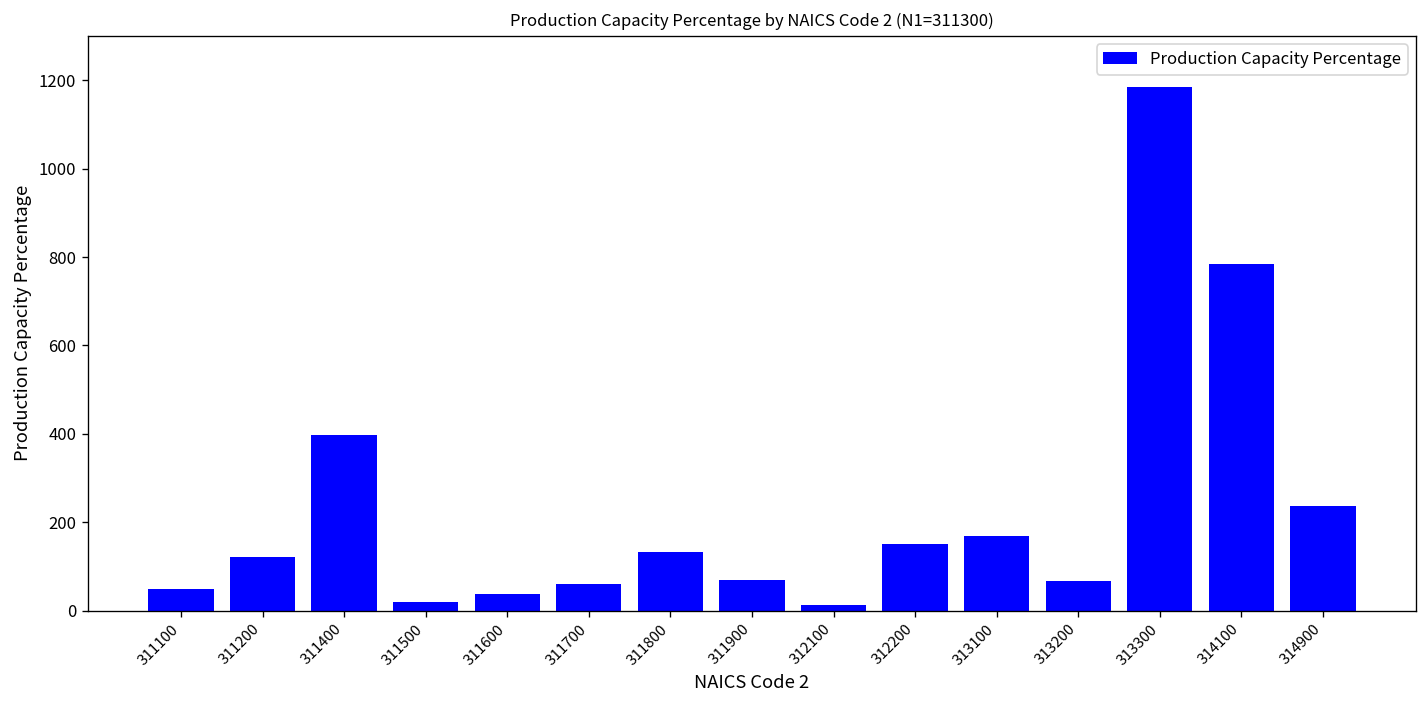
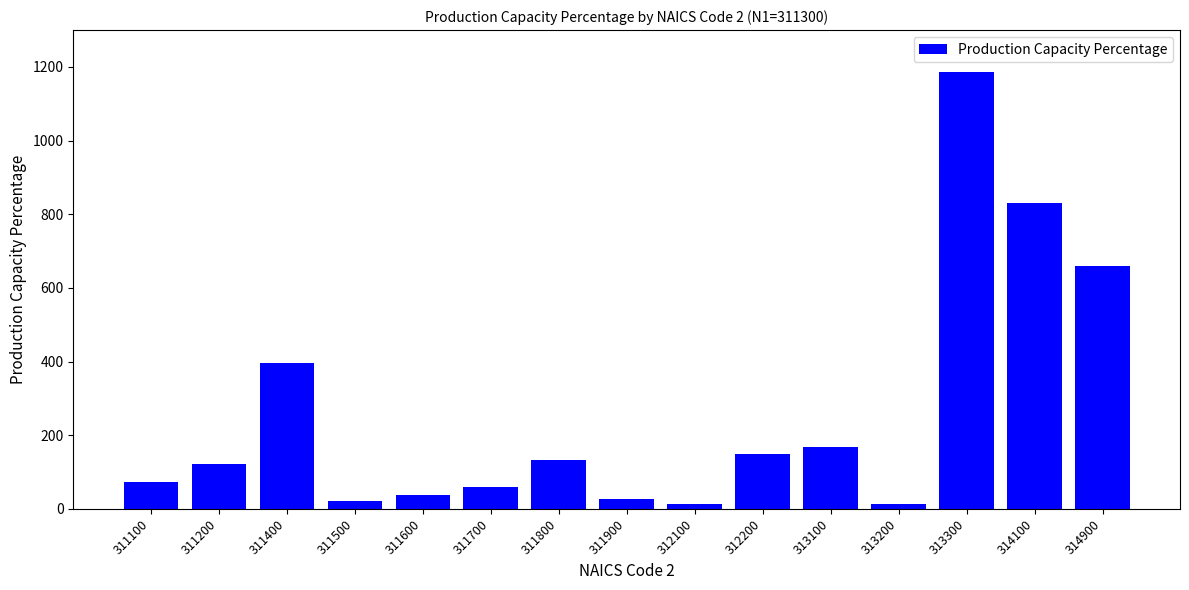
311100: 50 -> 70
311900: 70 -> 30
313200: 70 -> 10
314100: 790 -> 830
314900: 240 -> 660
